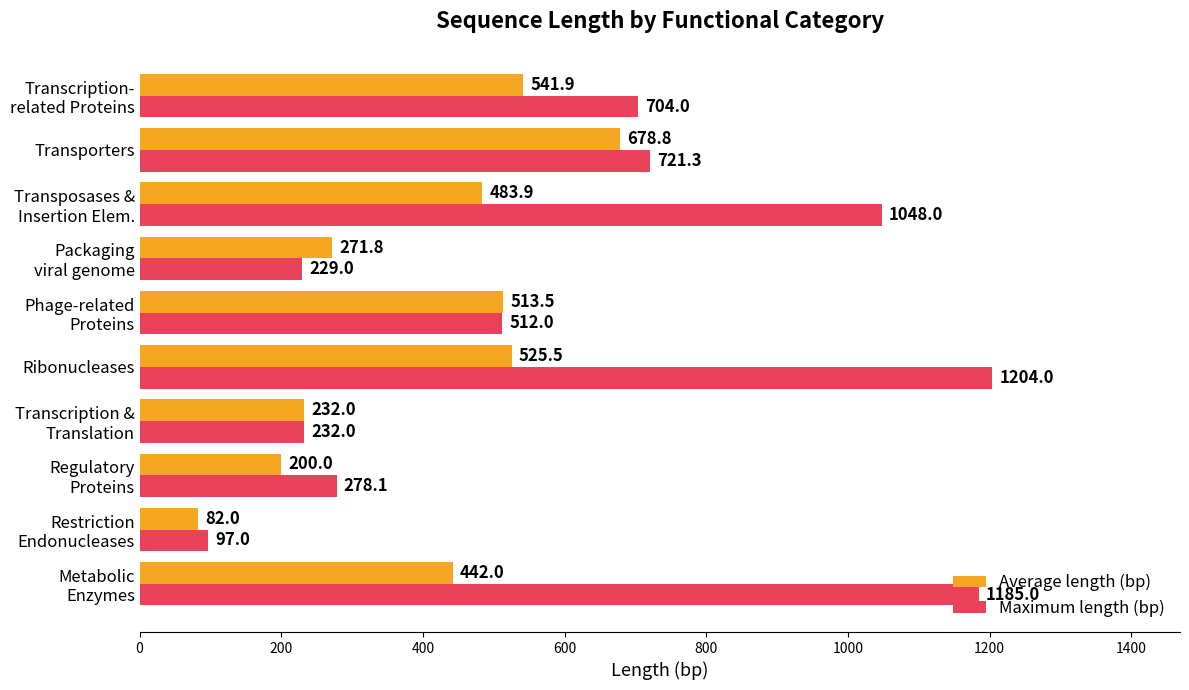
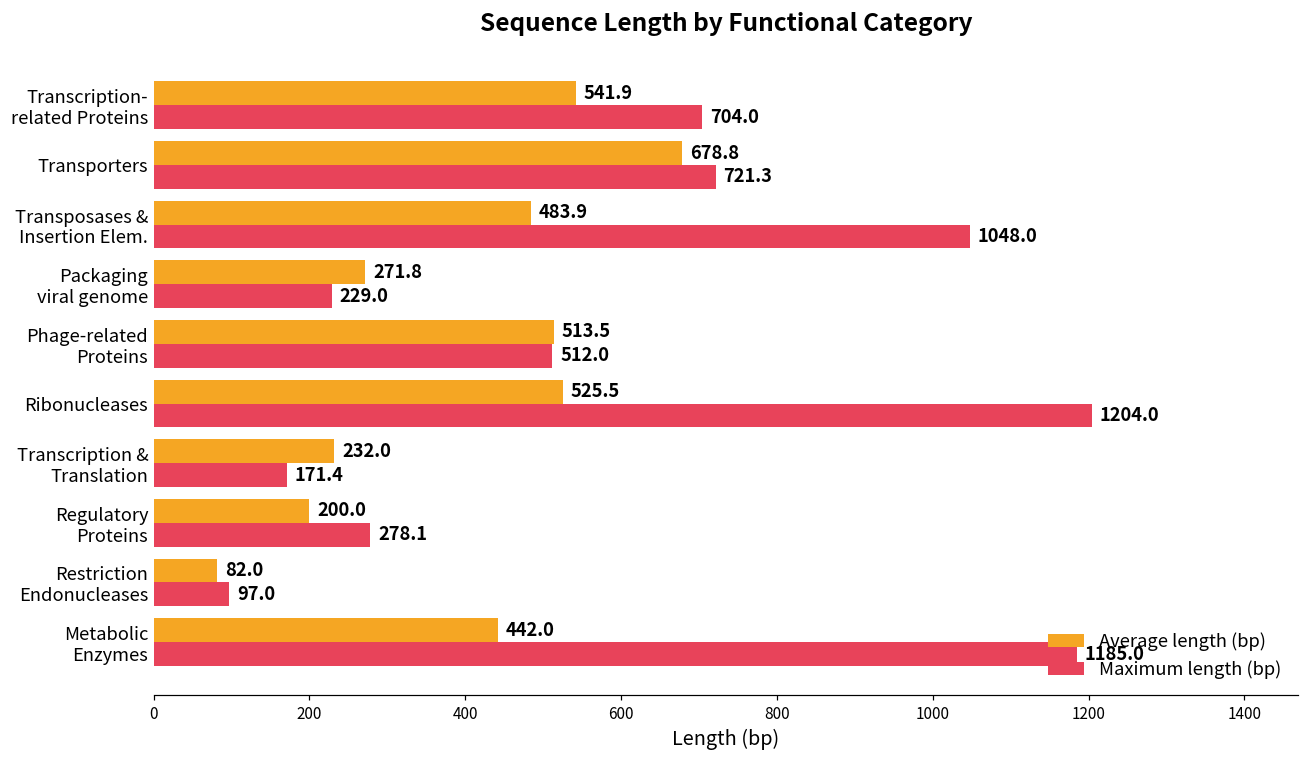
Maximum length (bp), Transcription & Translation: 232.0 -> 171.4
